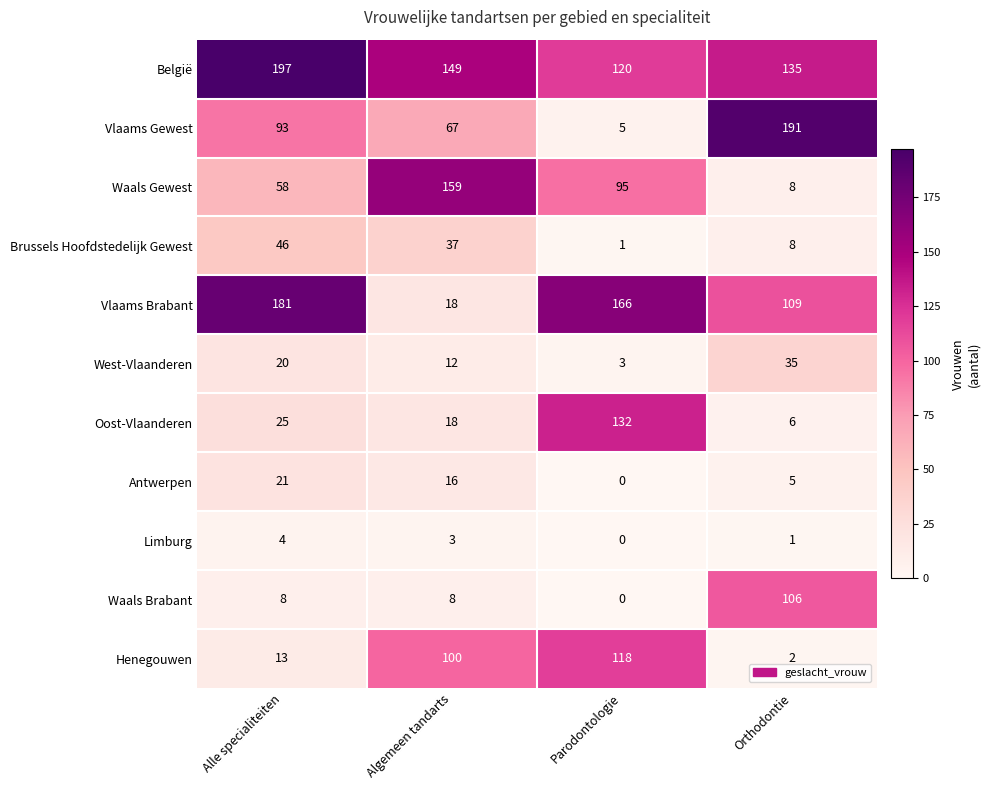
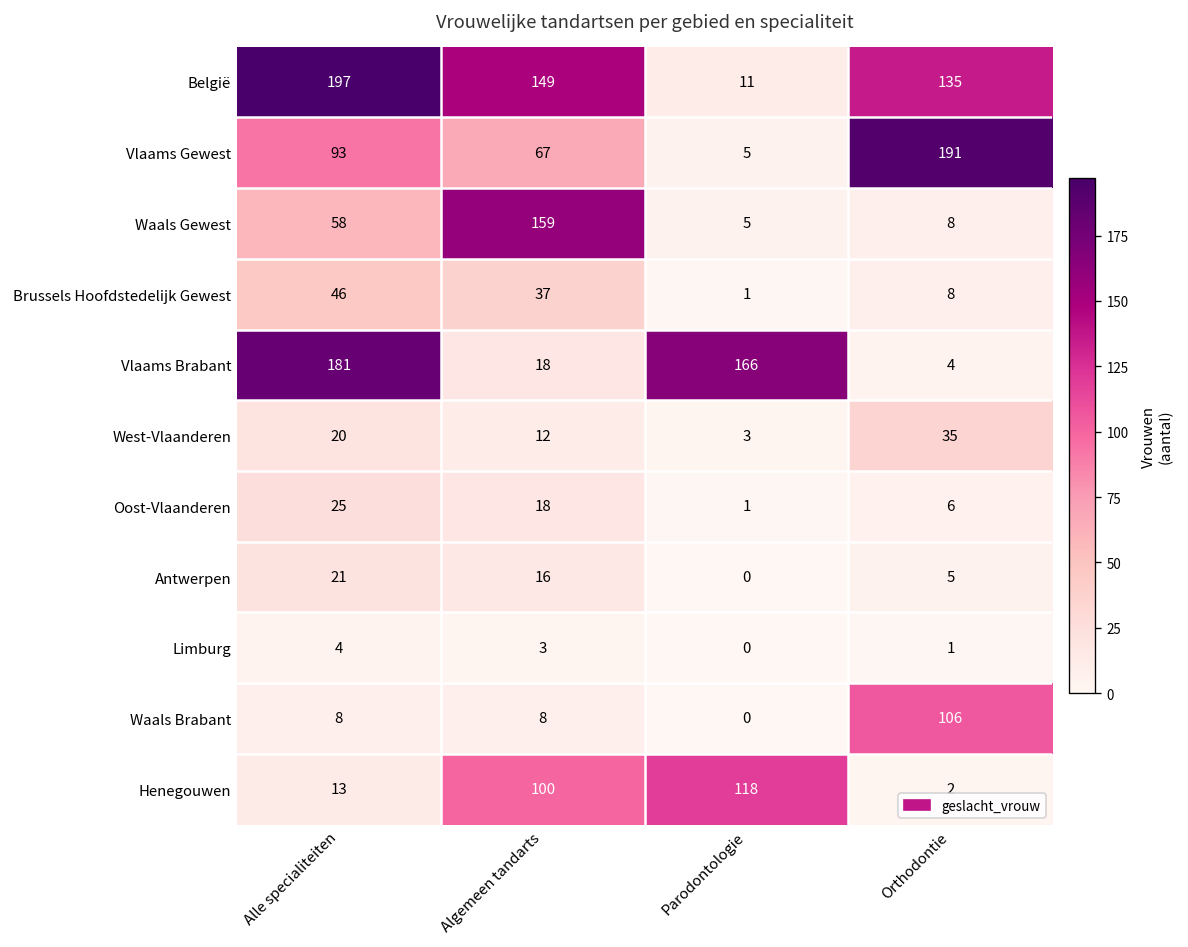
België, Parodontologie: 120 -> 11
Waals Gewest, Parodontologie: 95 -> 5
Vlaams Brabant, Orthodontie: 109 -> 4
Oost-Vlaanderen, Parodontologie: 132 -> 1
